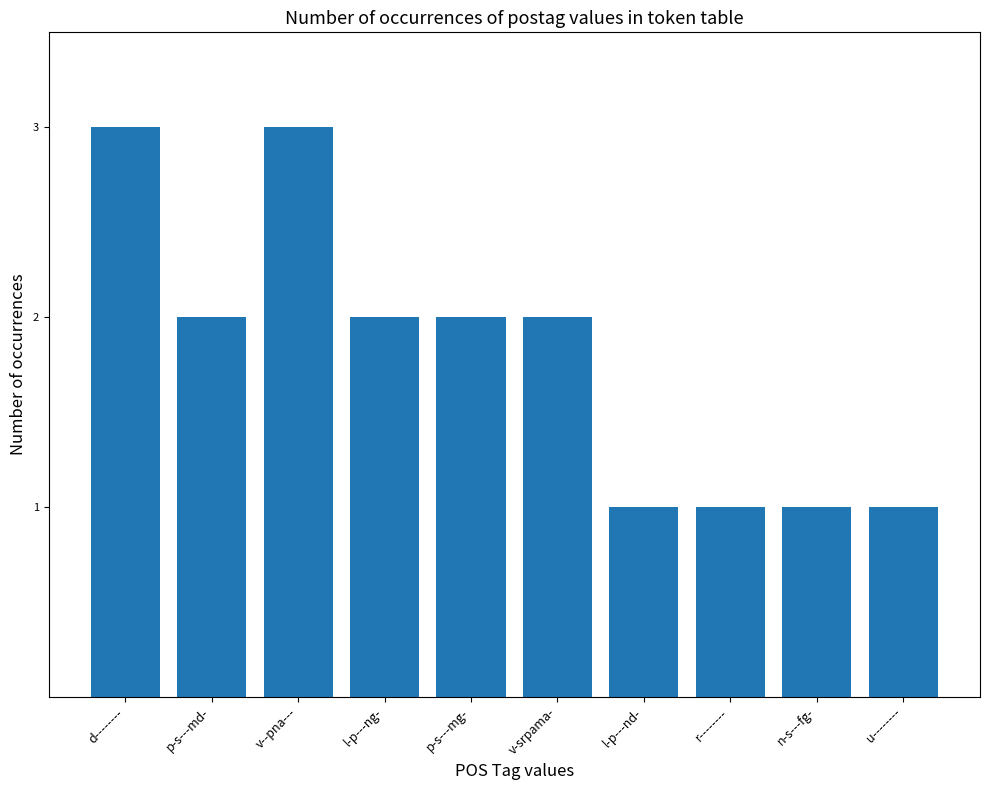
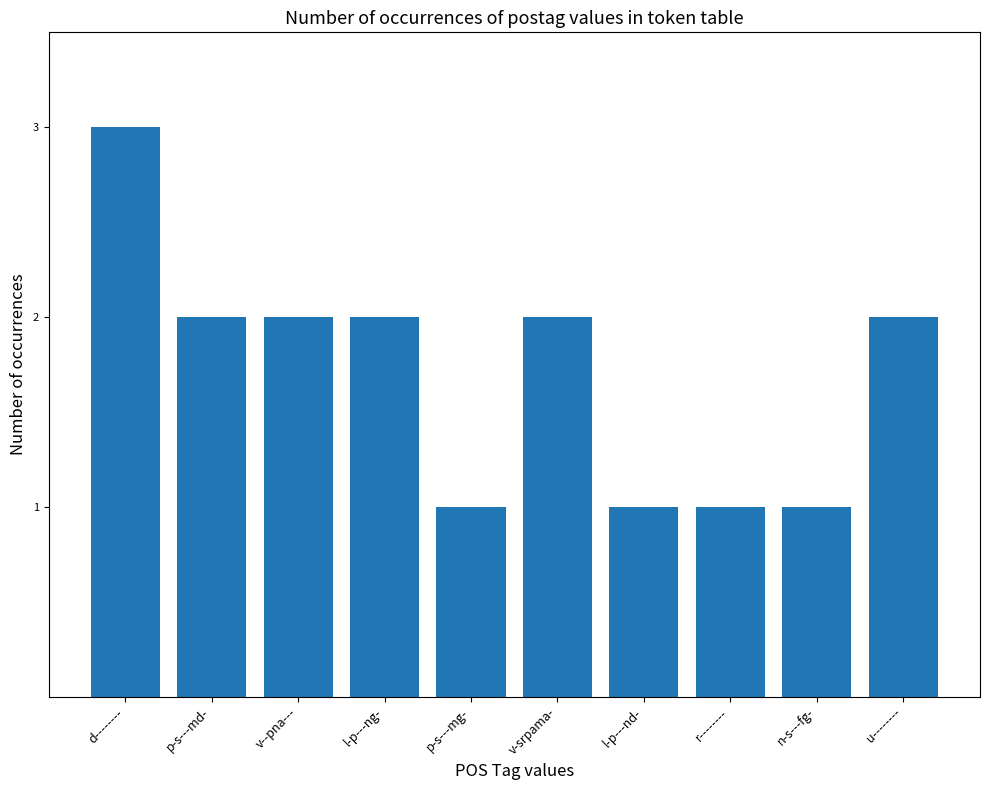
v--pna---: 3 -> 2
p-s---mg-: 2 -> 1
u--------: 1 -> 2
